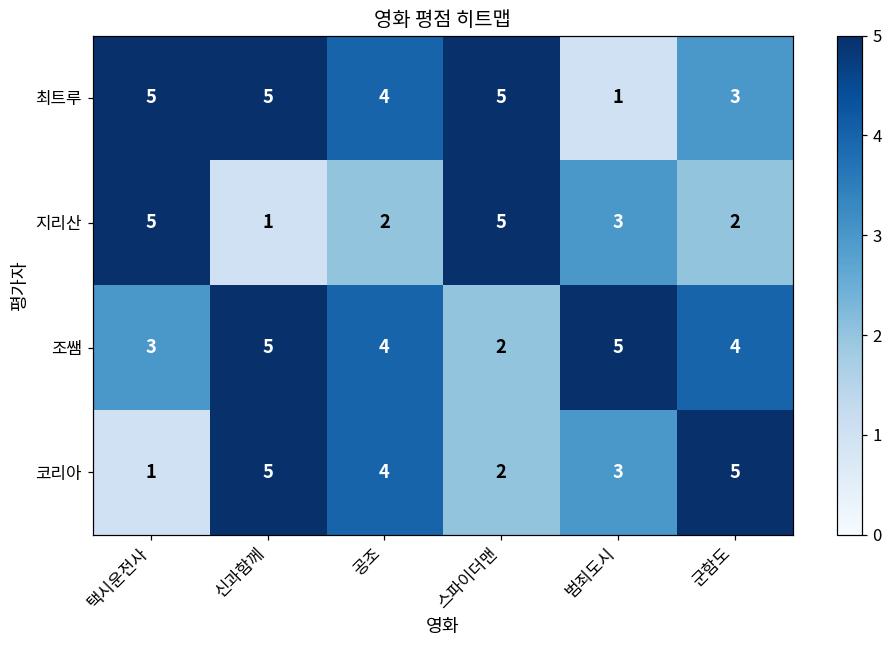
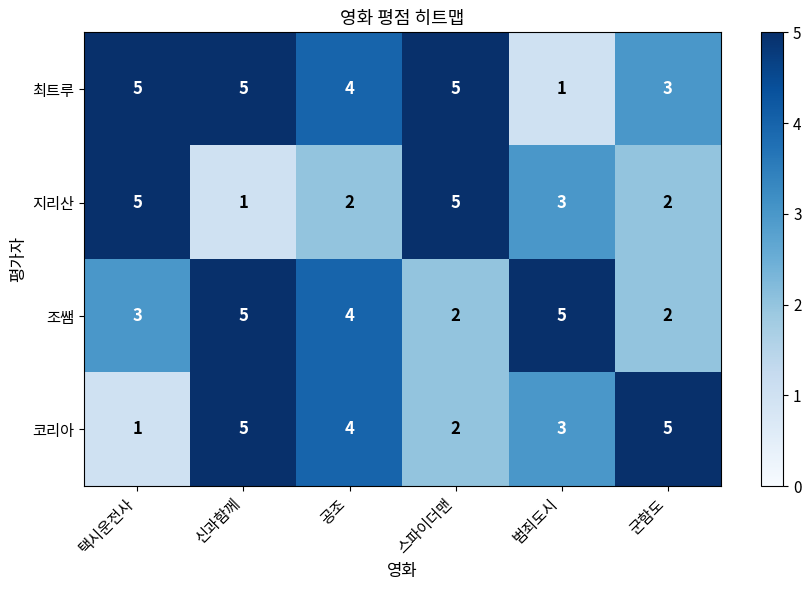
조쌤, 군함도: 4 -> 2
